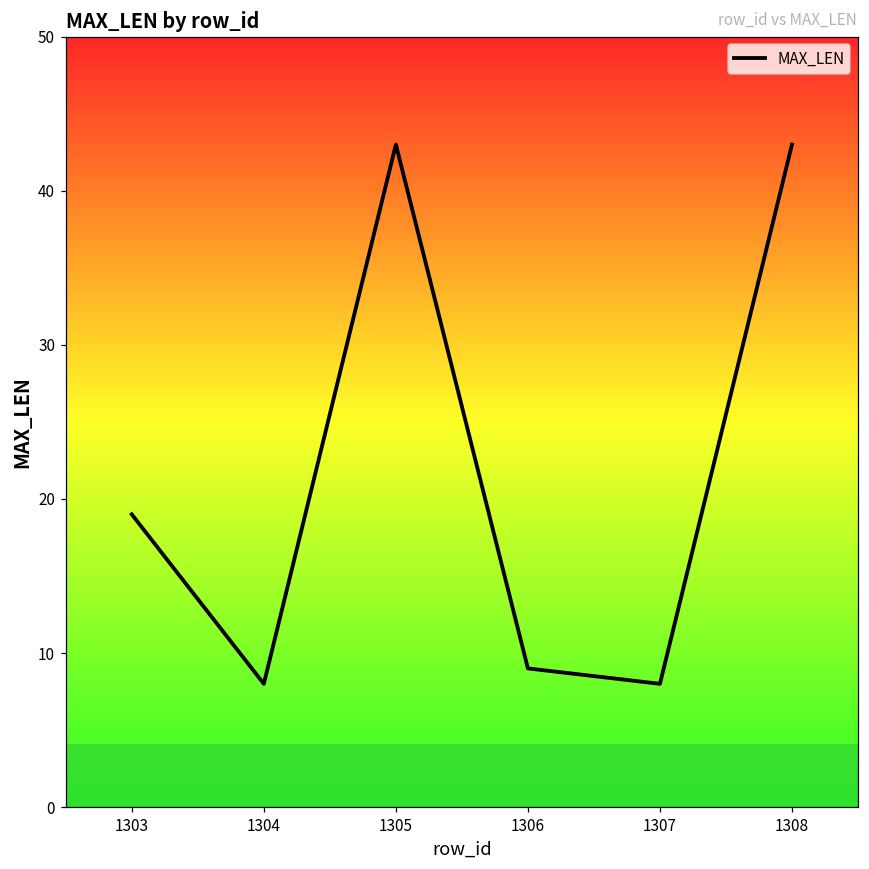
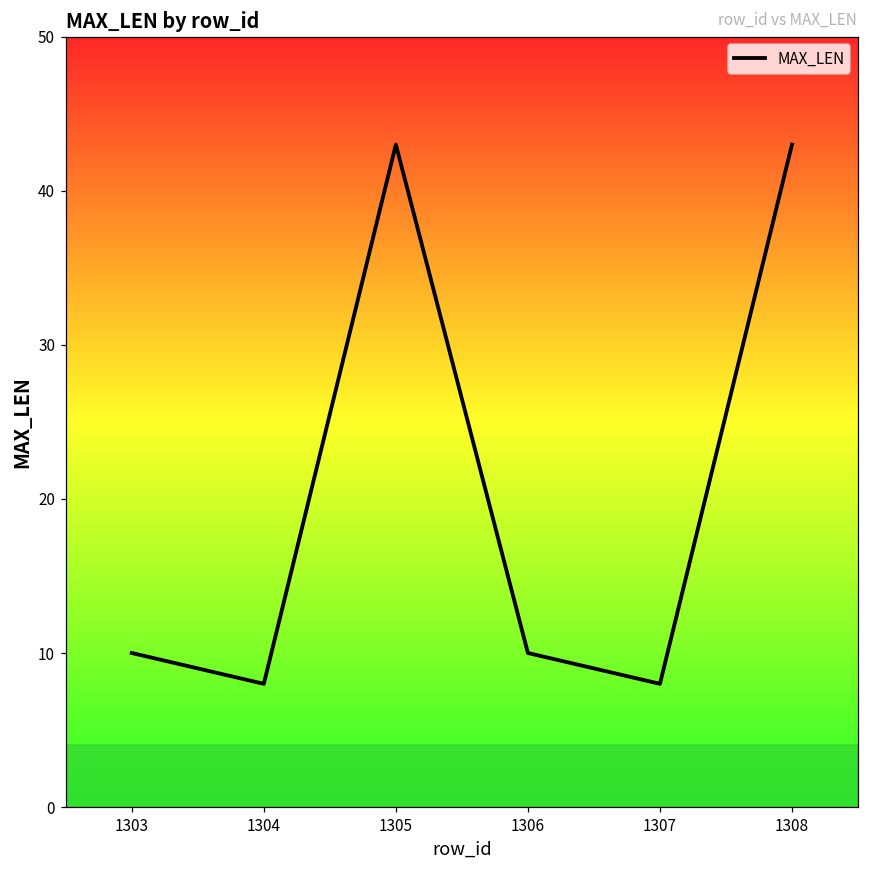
1303: 19 -> 10
1306: 9 -> 10
